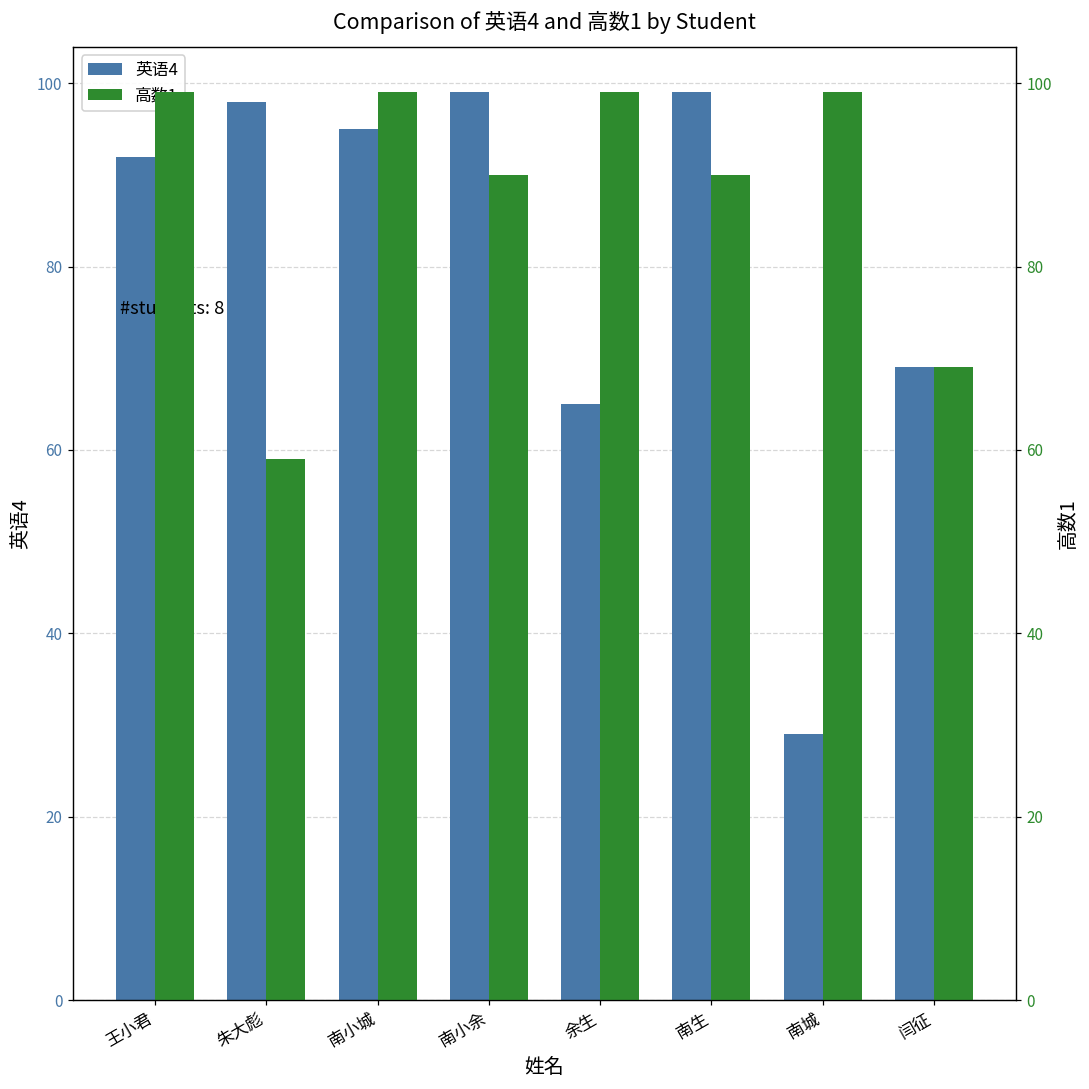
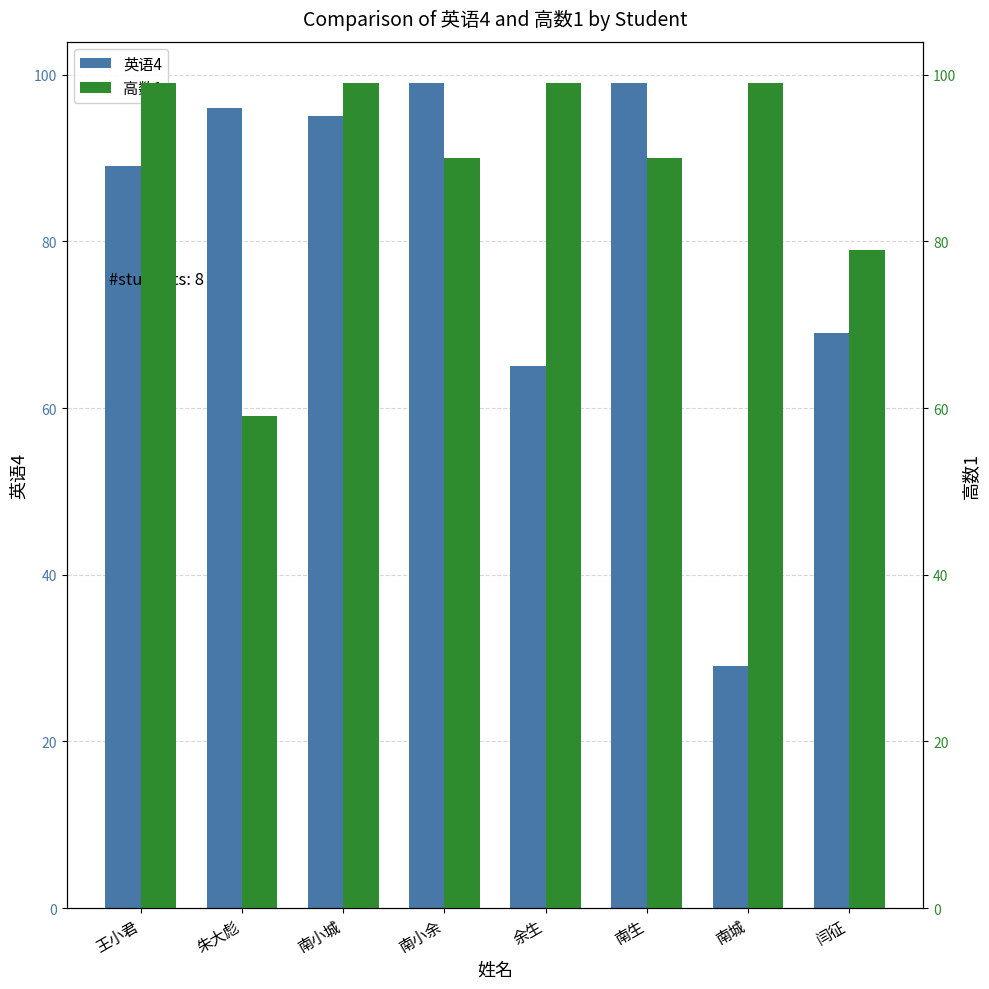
英语4, 王小君: 92 -> 89
英语4, 朱大彪: 98 -> 96
高数1, 闫征: 69 -> 79
